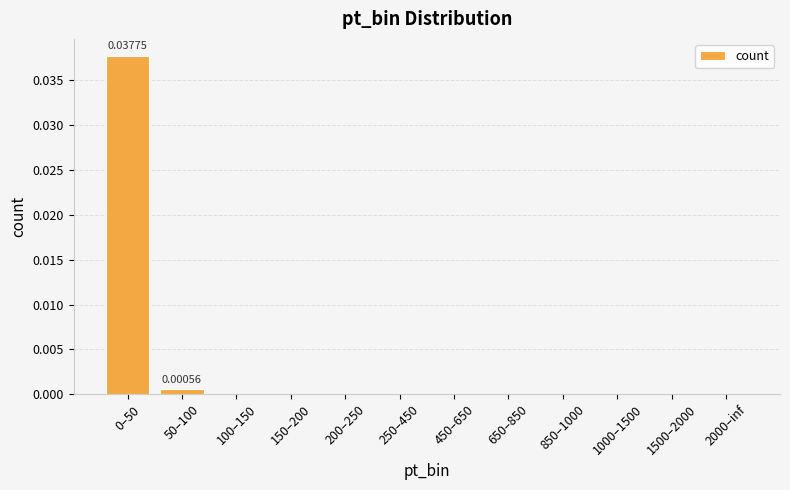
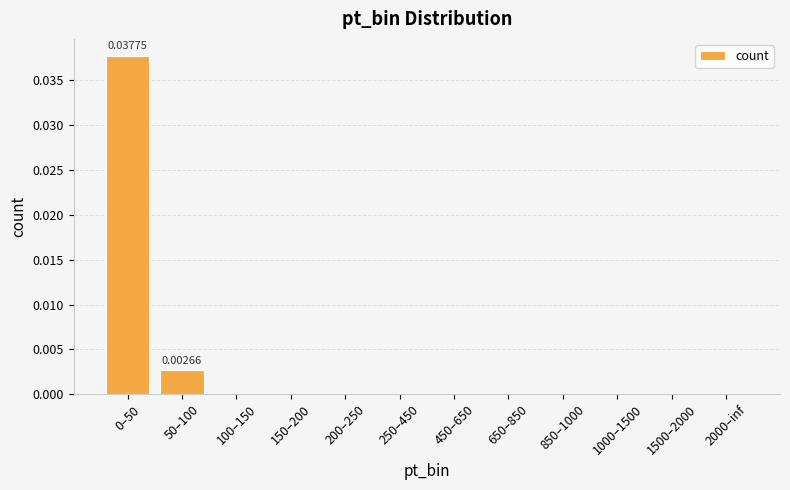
50–100: 0.00056 -> 0.00266
